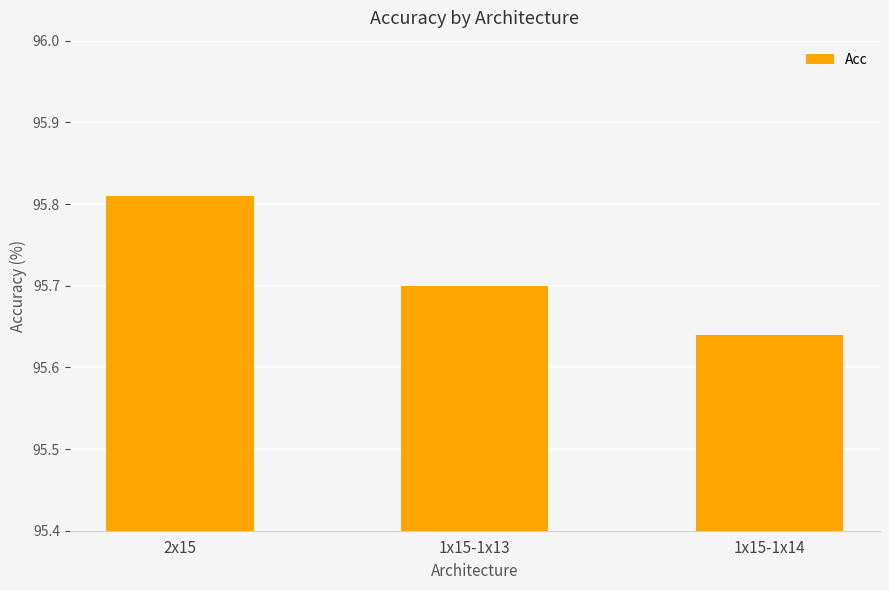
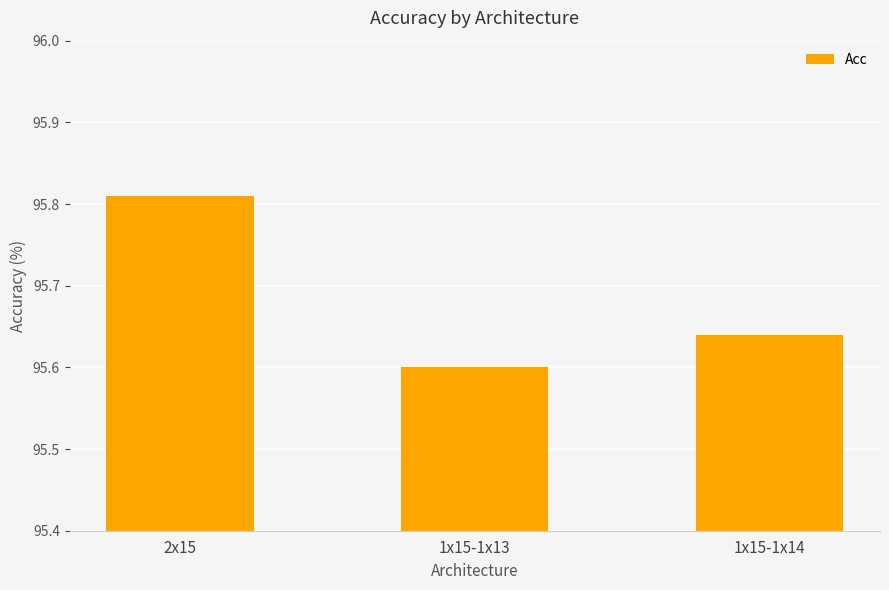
1x15-1x13: 95.7 -> 95.6
